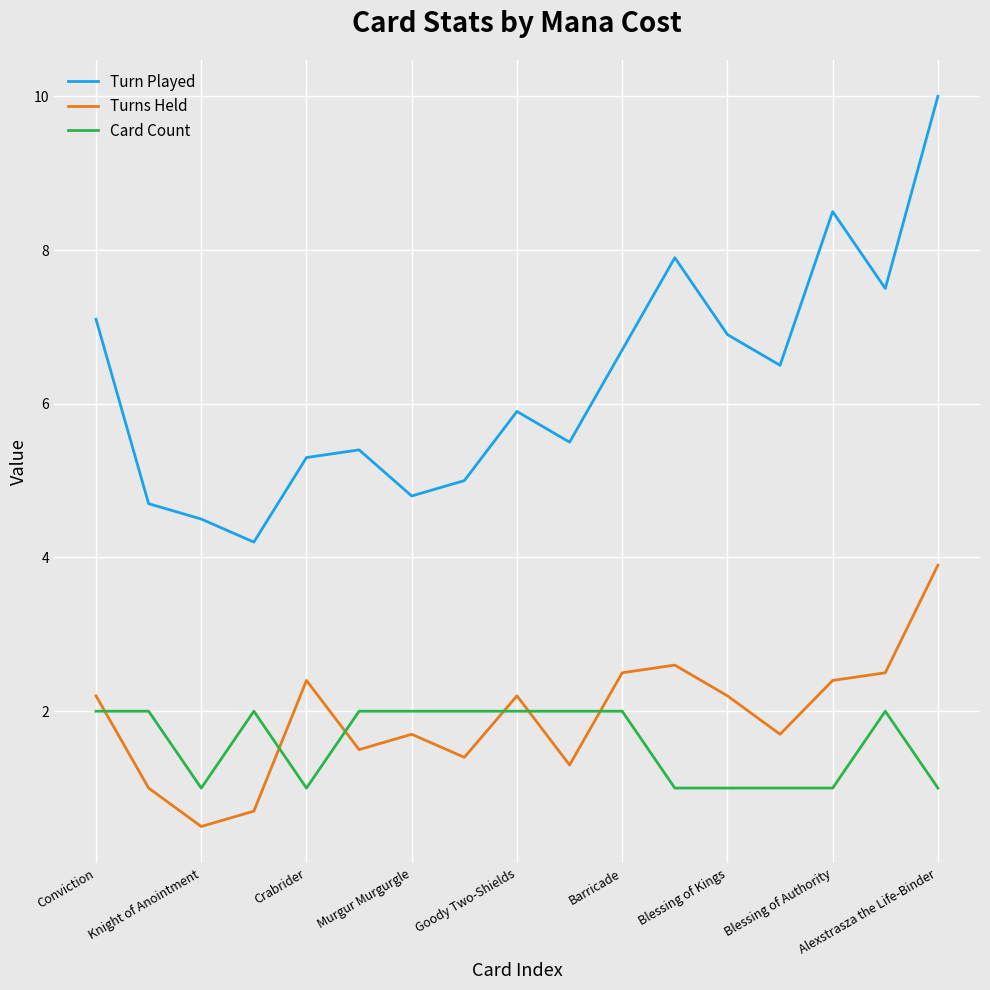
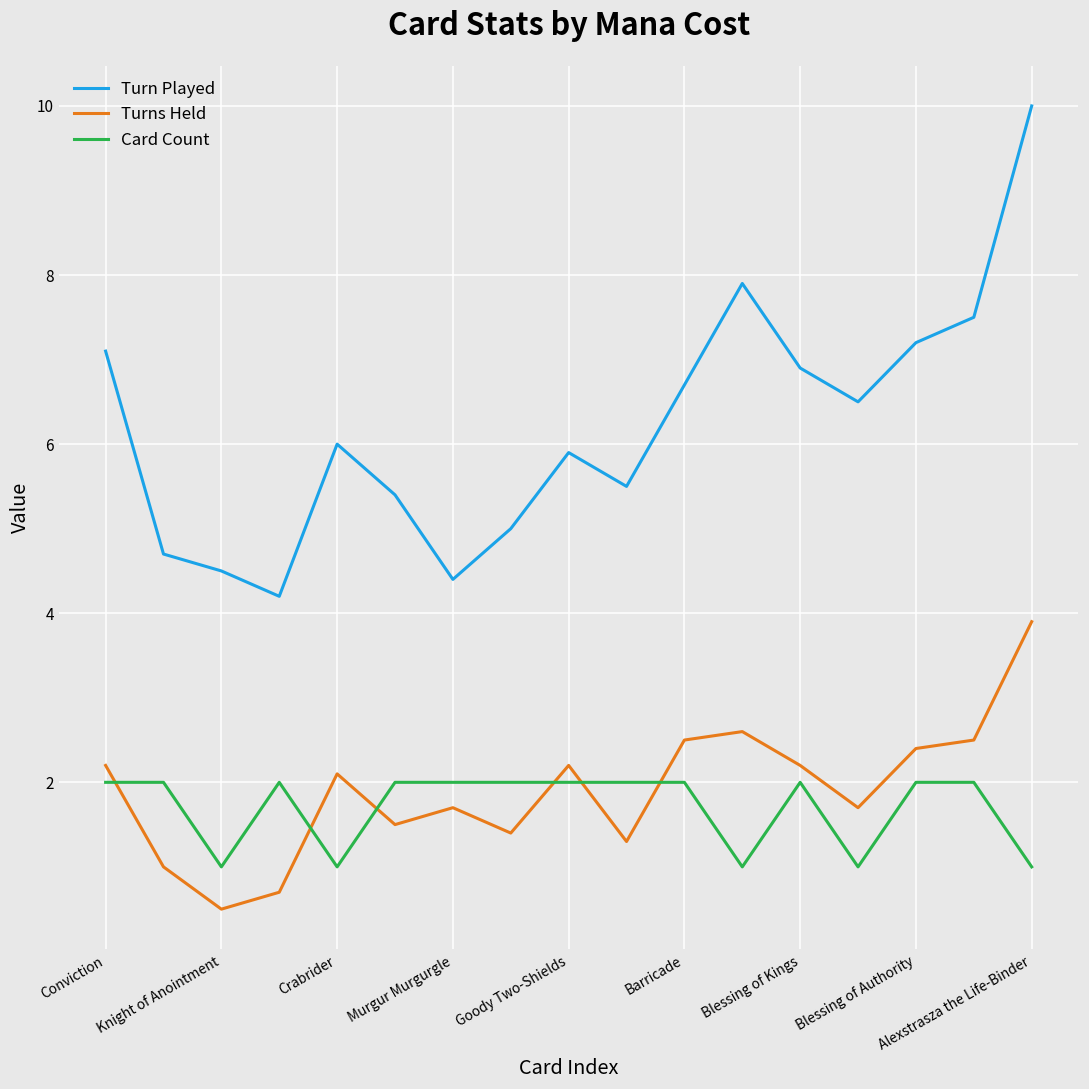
Turn Played, Crabrider: 5.3 -> 6.0
Turns Held, Crabrider: 2.4 -> 2.1
Turn Played, Murgur Murgurgle: 4.8 -> 4.4
Card Count, Blessing of Kings: 1 -> 2
Turn Played, Blessing of Authority: 8.5 -> 7.2
Card Count, Blessing of Authority: 1 -> 2
